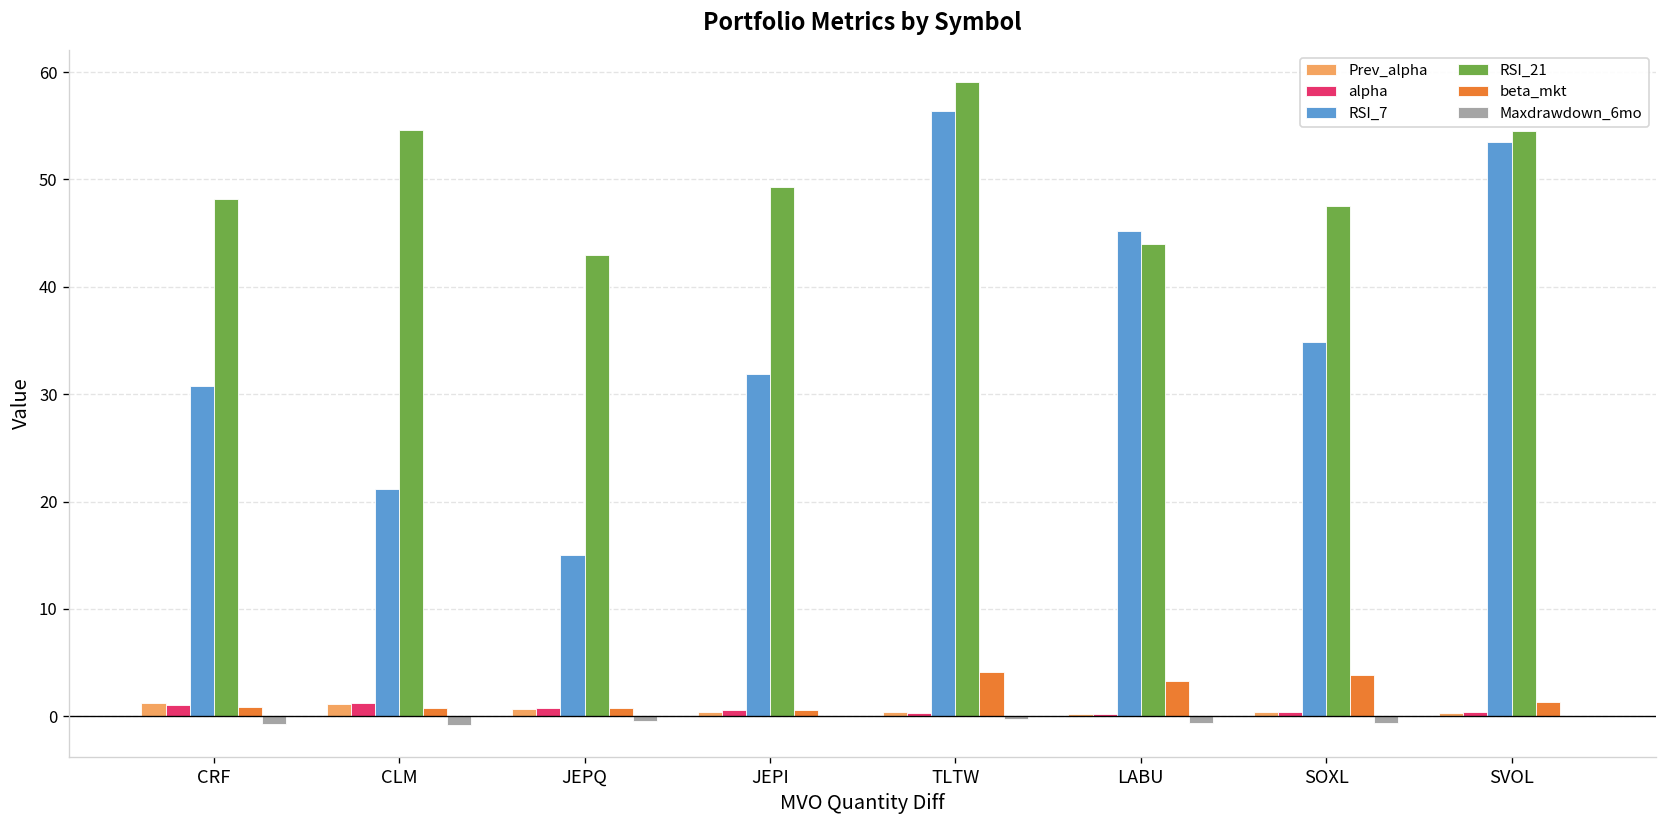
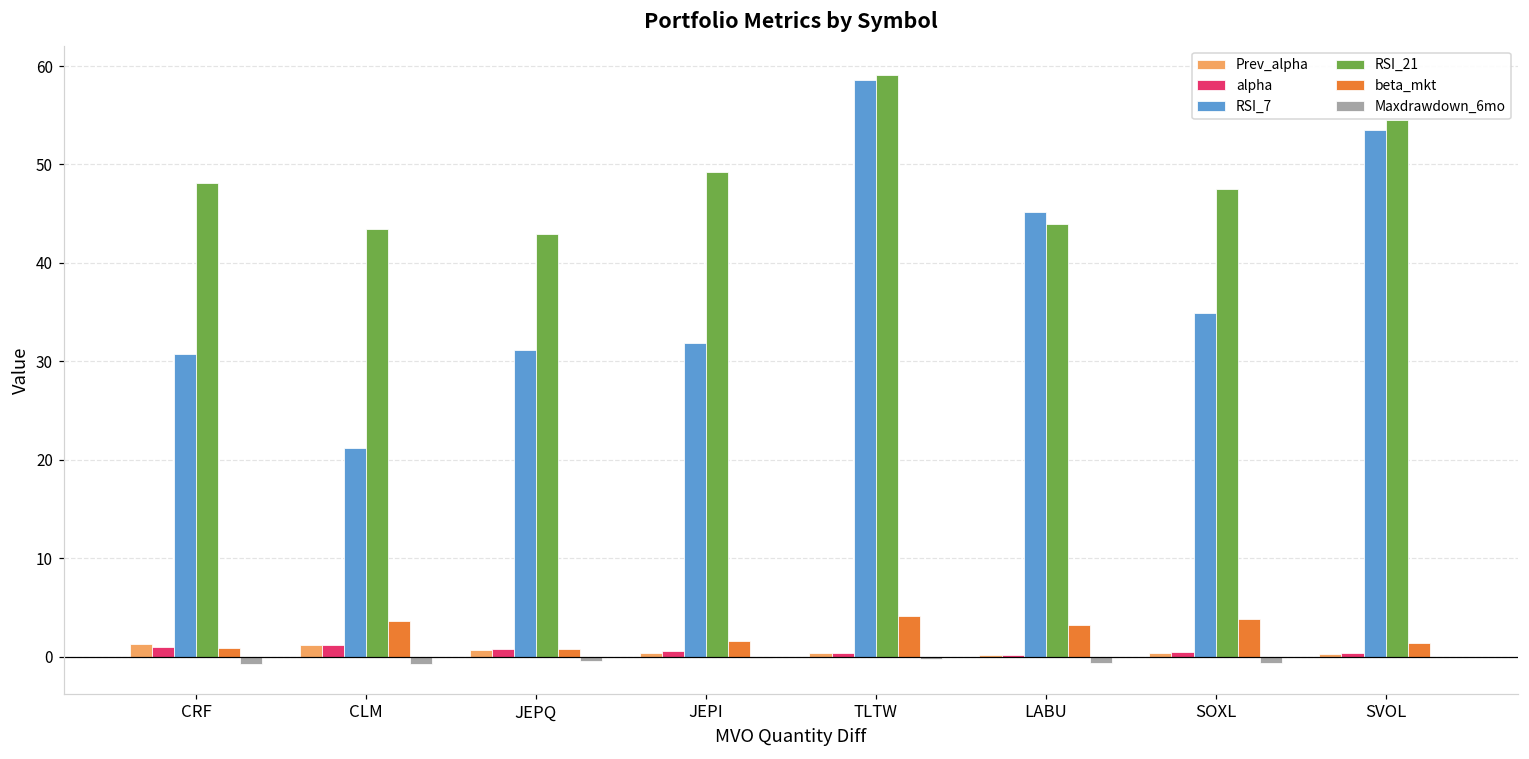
RSI_21, CLM: 55 -> 43
beta_mkt, CLM: 1 -> 4
RSI_7, JEPQ: 15 -> 31
beta_mkt, JEPI: 1 -> 2
RSI_7, TLTW: 56 -> 59
